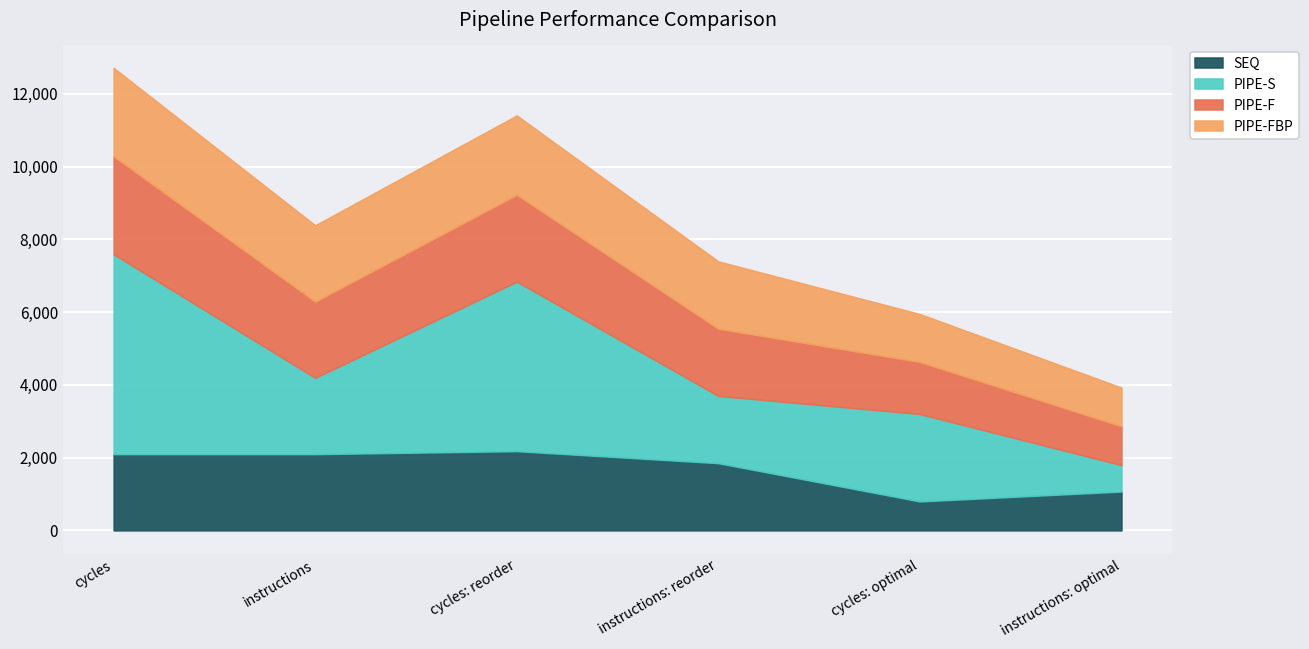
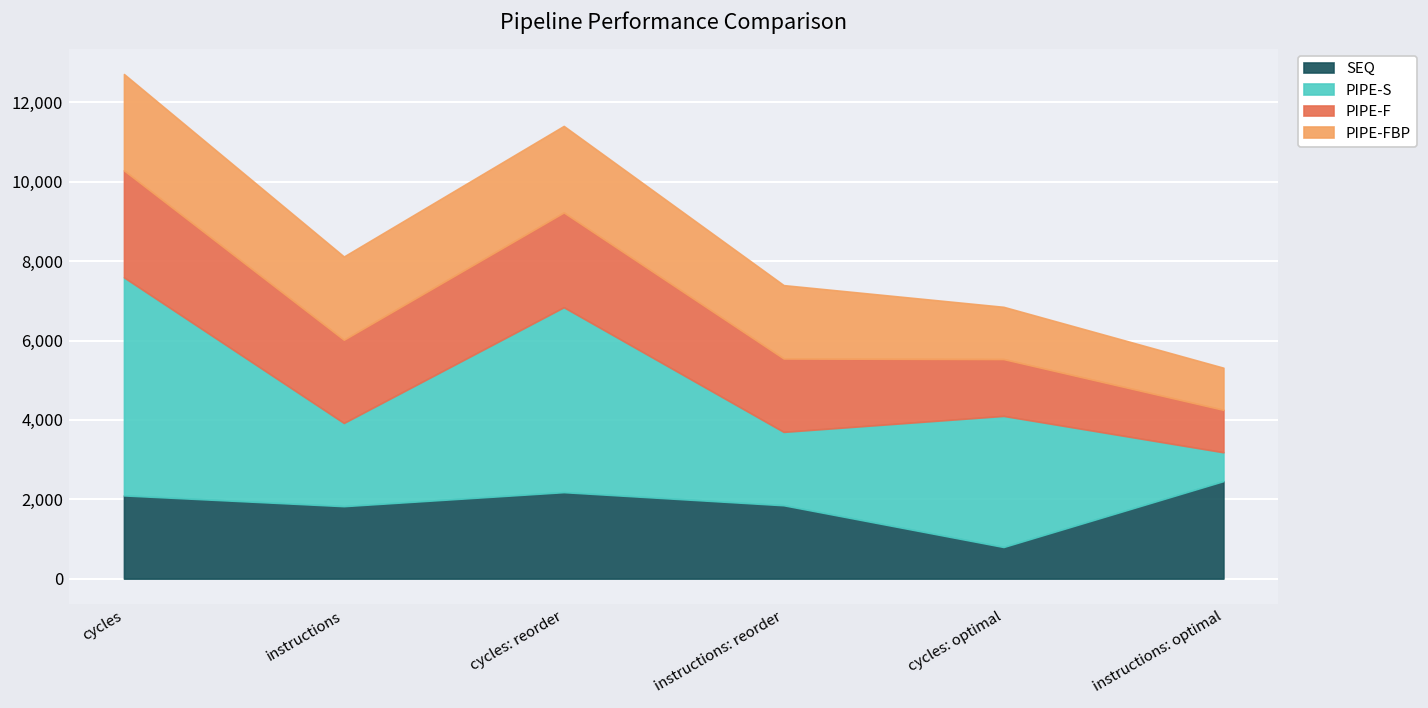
SEQ, instructions: 2,100 -> 1,800
PIPE-S, cycles: optimal: 2,400 -> 3,300
SEQ, instructions: optimal: 1,100 -> 2,500
